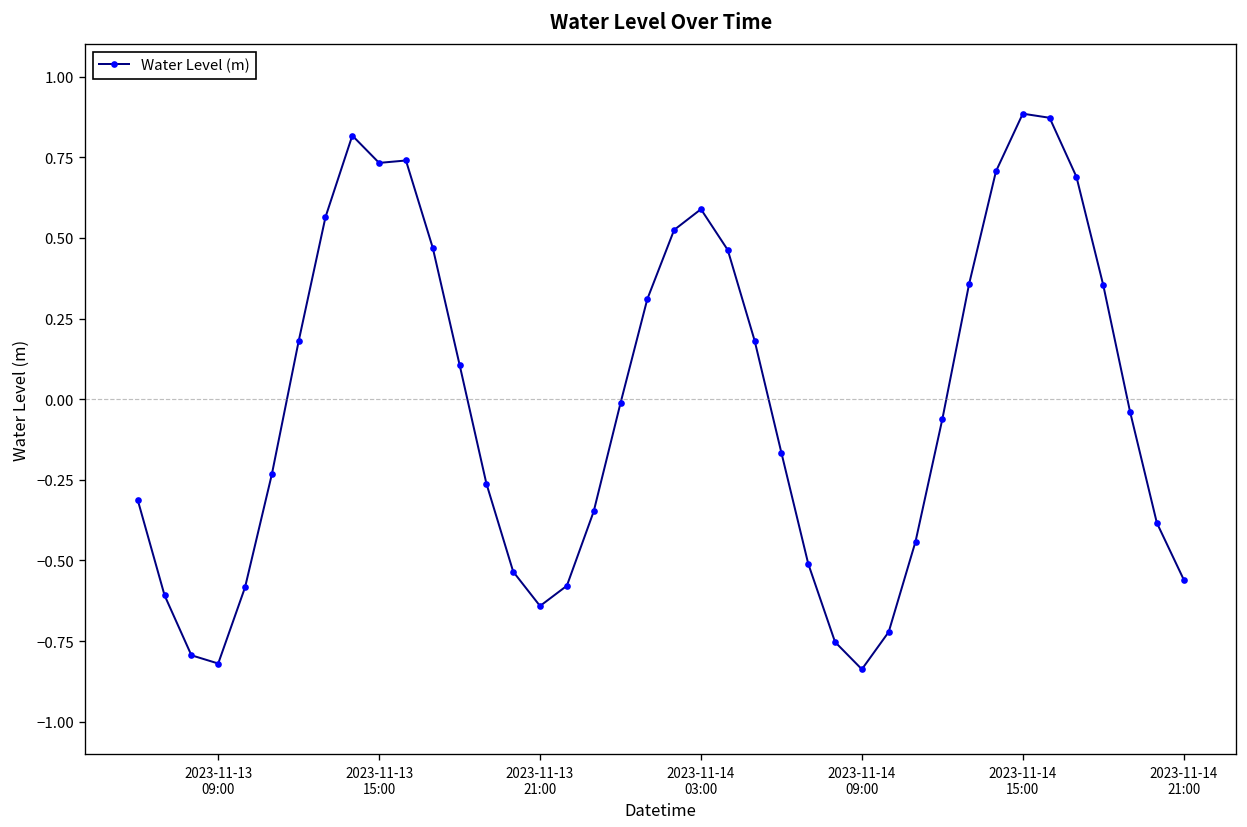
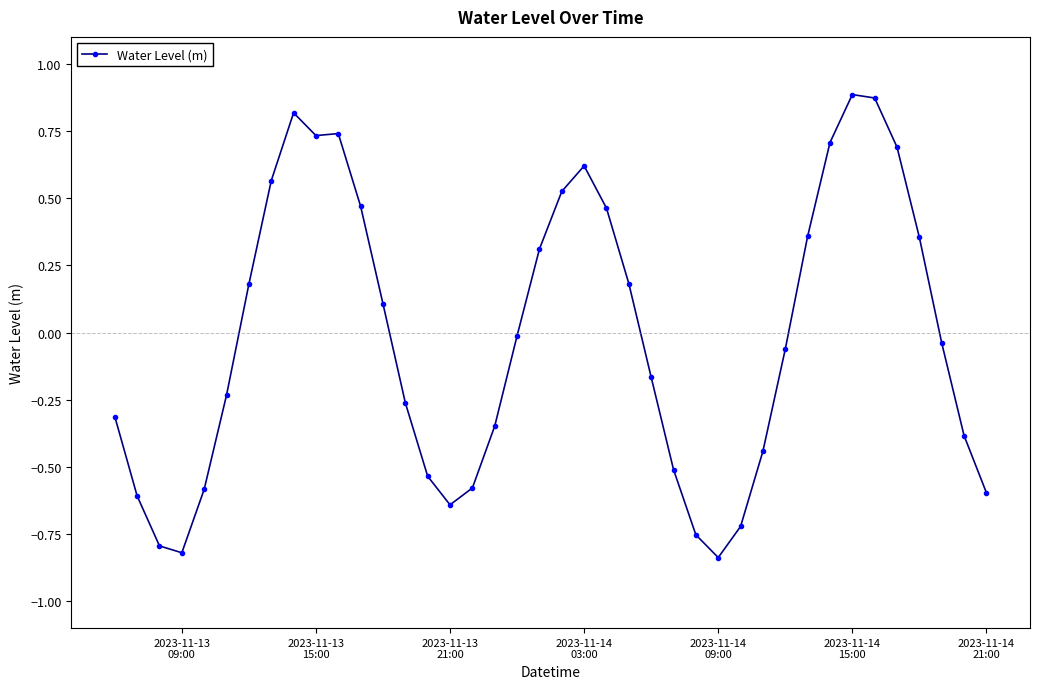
2023-11-14 03:00: 0.59 -> 0.62
2023-11-14 21:00: -0.56 -> -0.60
